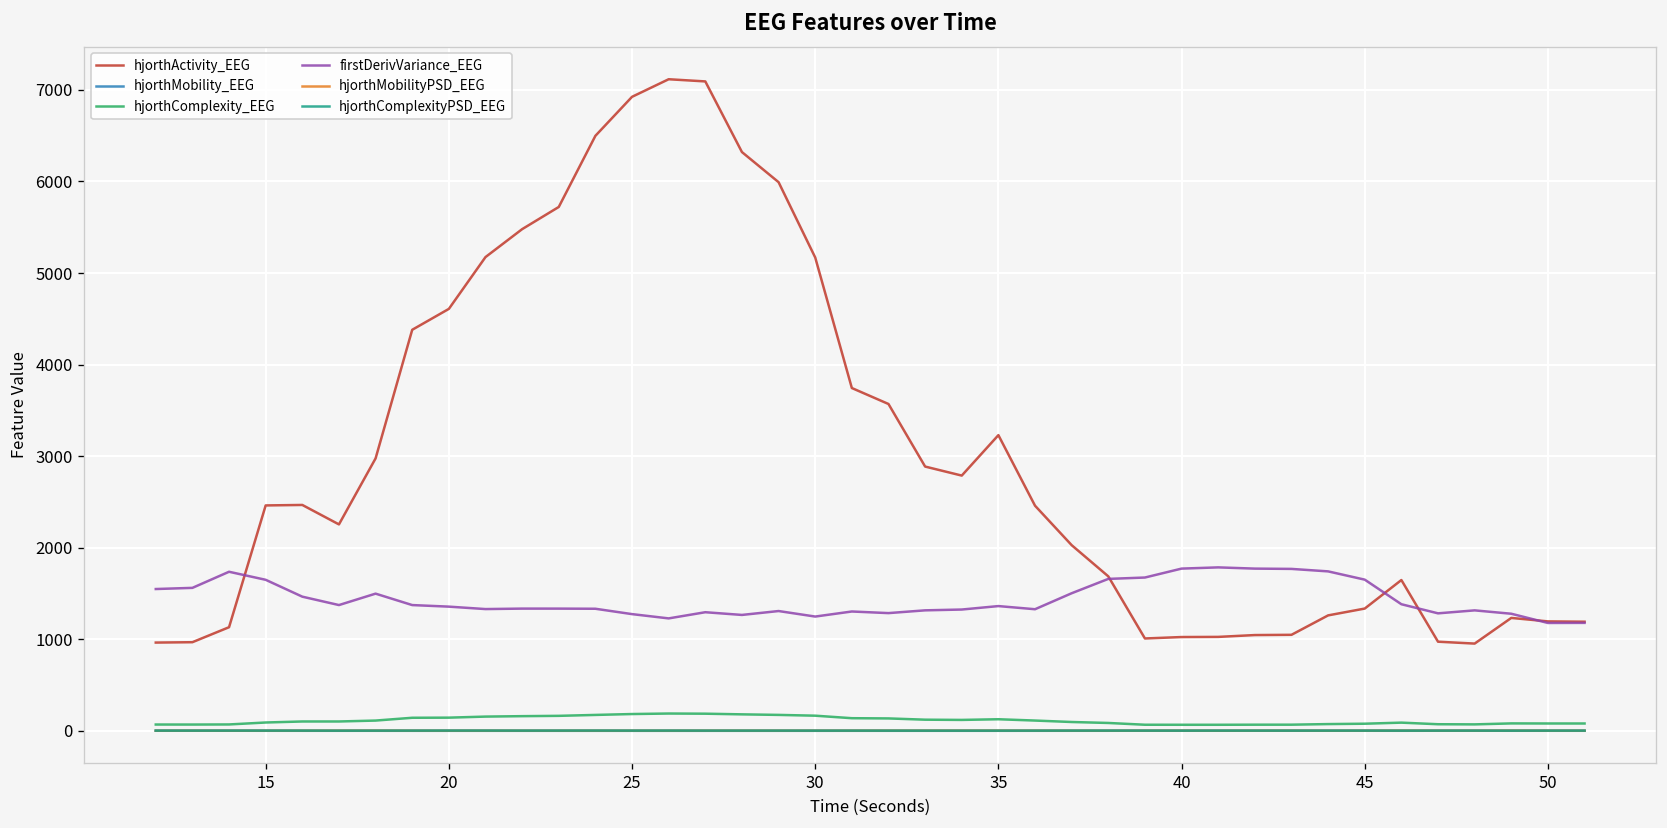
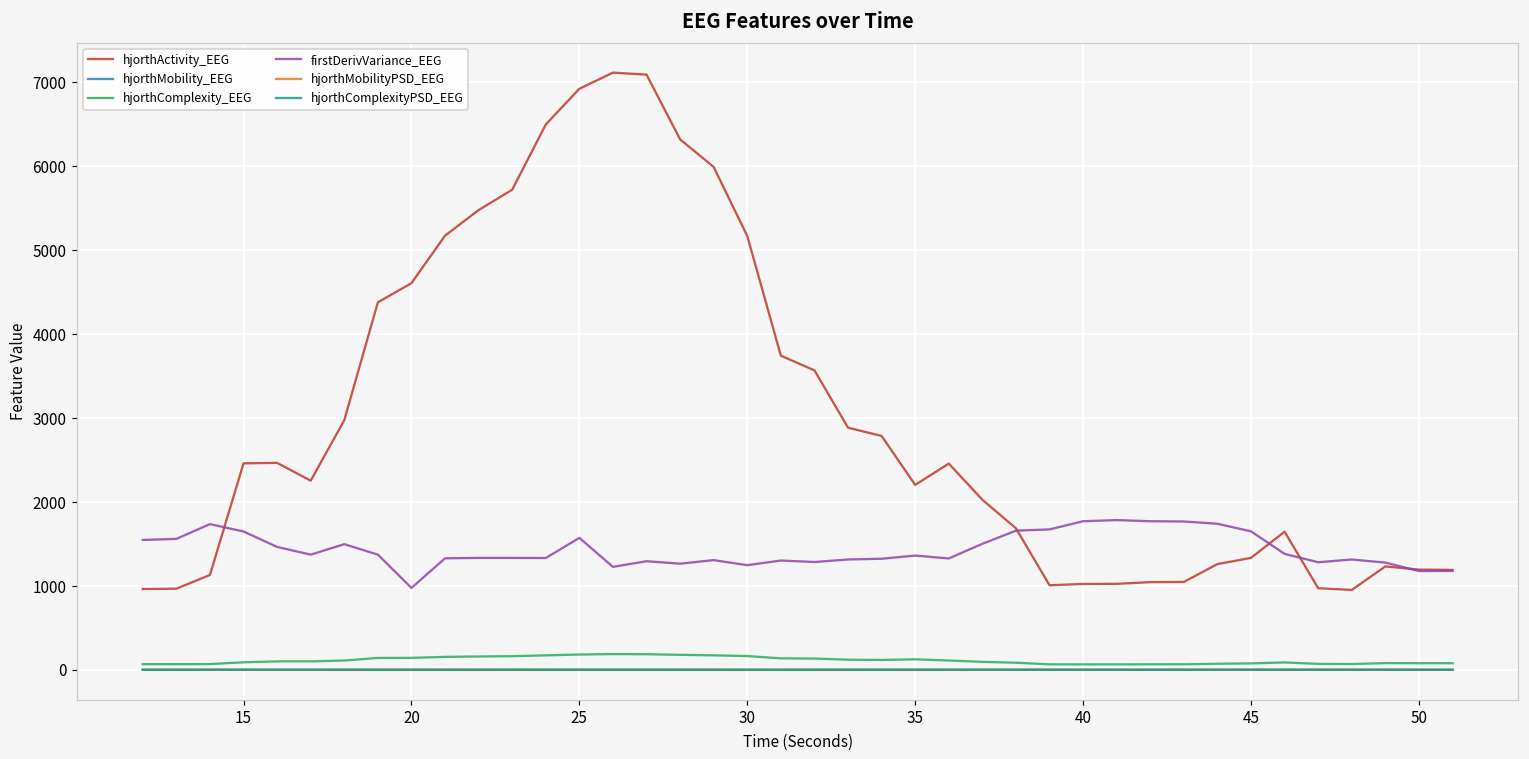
firstDerivVariance_EEG, 20: 1400 -> 1000
firstDerivVariance_EEG, 25: 1300 -> 1600
hjorthActivity_EEG, 35: 3200 -> 2200
